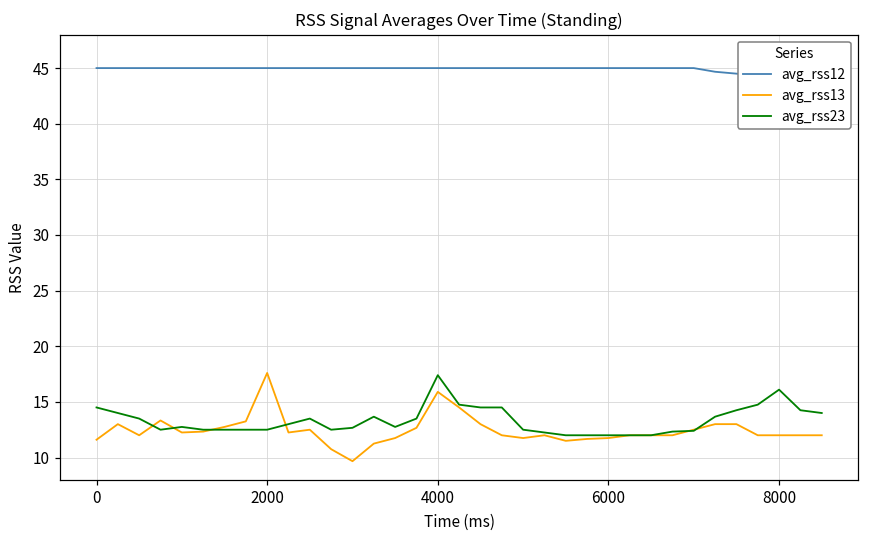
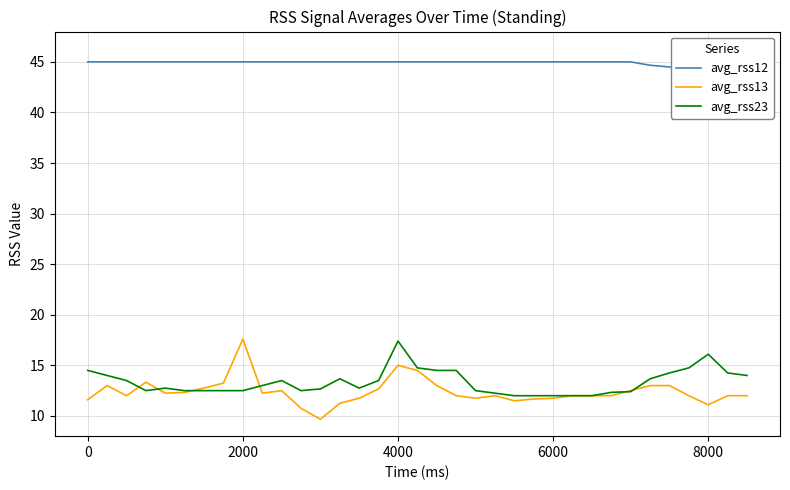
avg_rss13, 4000: 15.9 -> 15.0
avg_rss13, 8000: 12.0 -> 11.1
